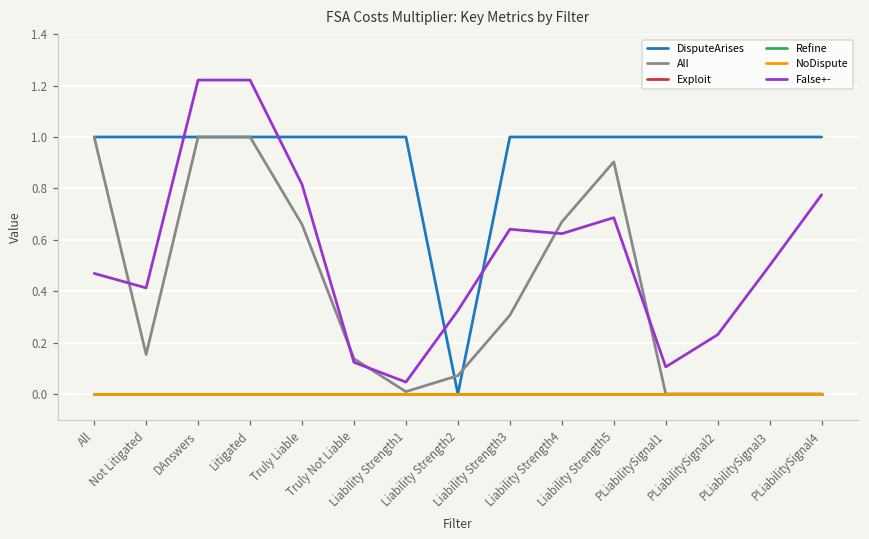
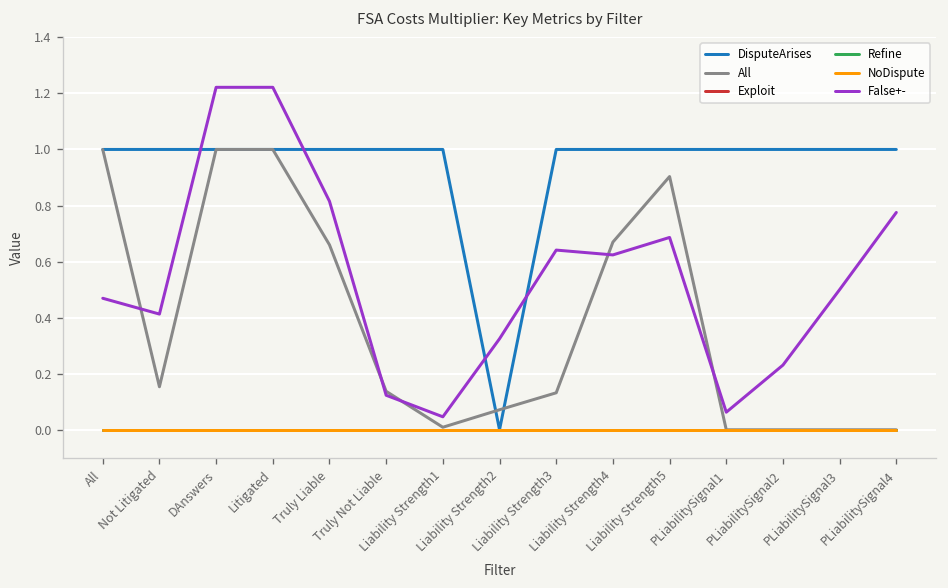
All, Liability Strength3: 0.31 -> 0.13
False+-, PLiabilitySignal1: 0.11 -> 0.06
